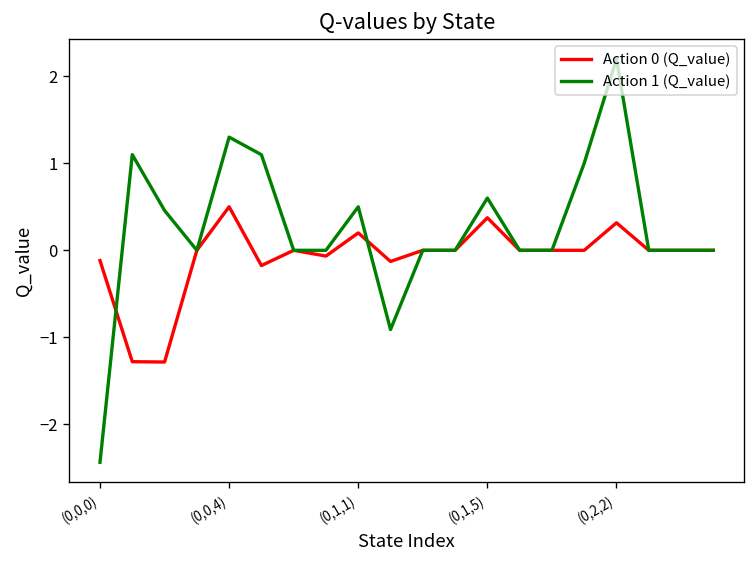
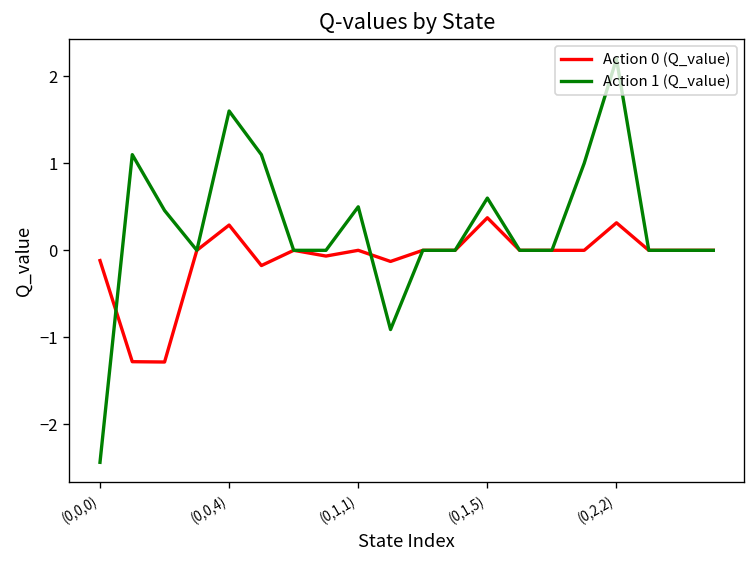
Action 0 (Q_value), (0,0,4): 0.5 -> 0.3
Action 1 (Q_value), (0,0,4): 1.3 -> 1.6
Action 0 (Q_value), (0,1,1): 0.2 -> 0.0
